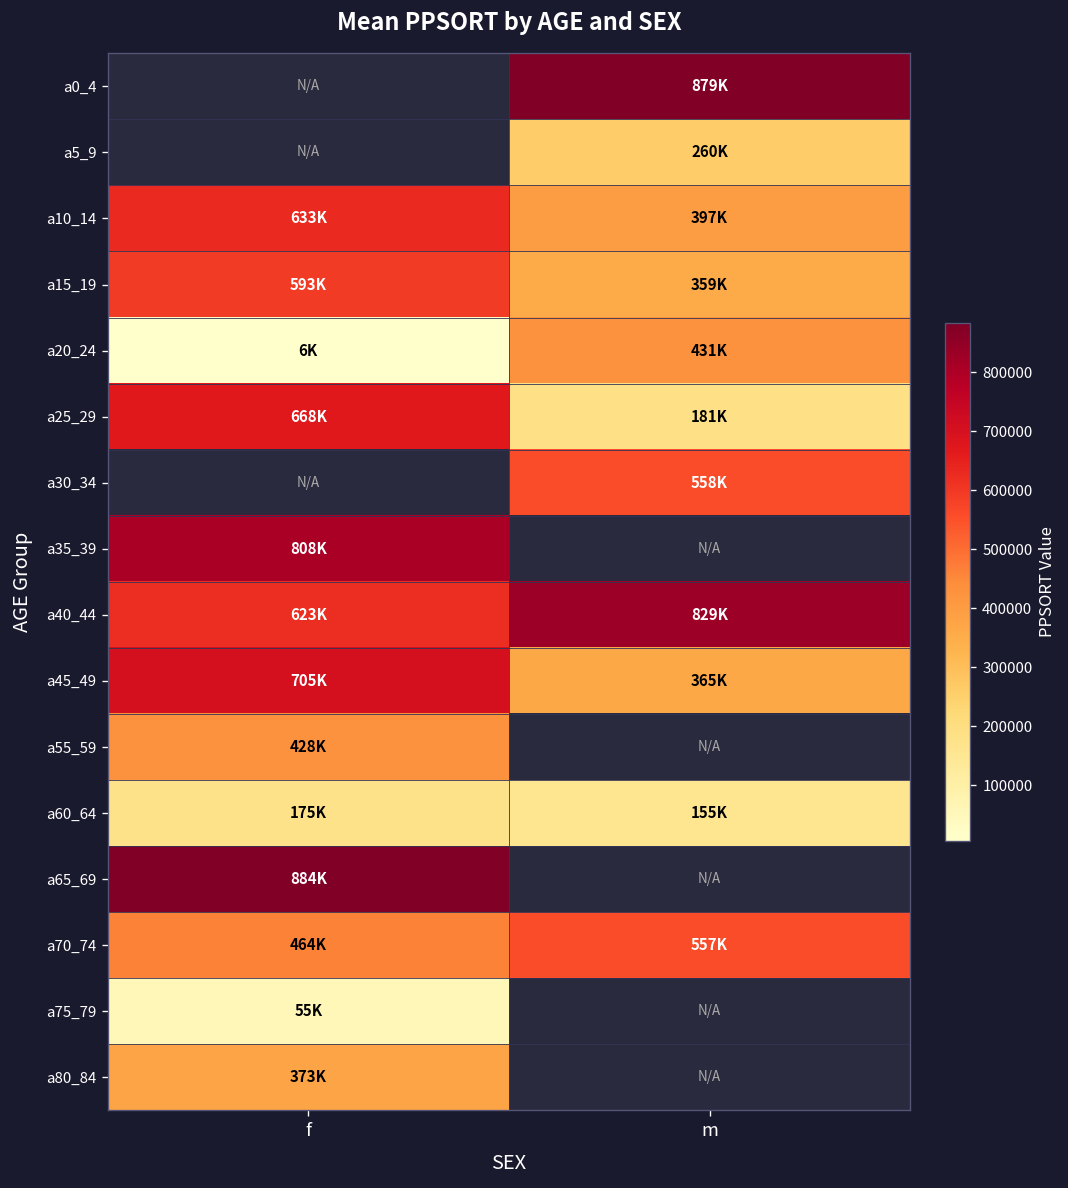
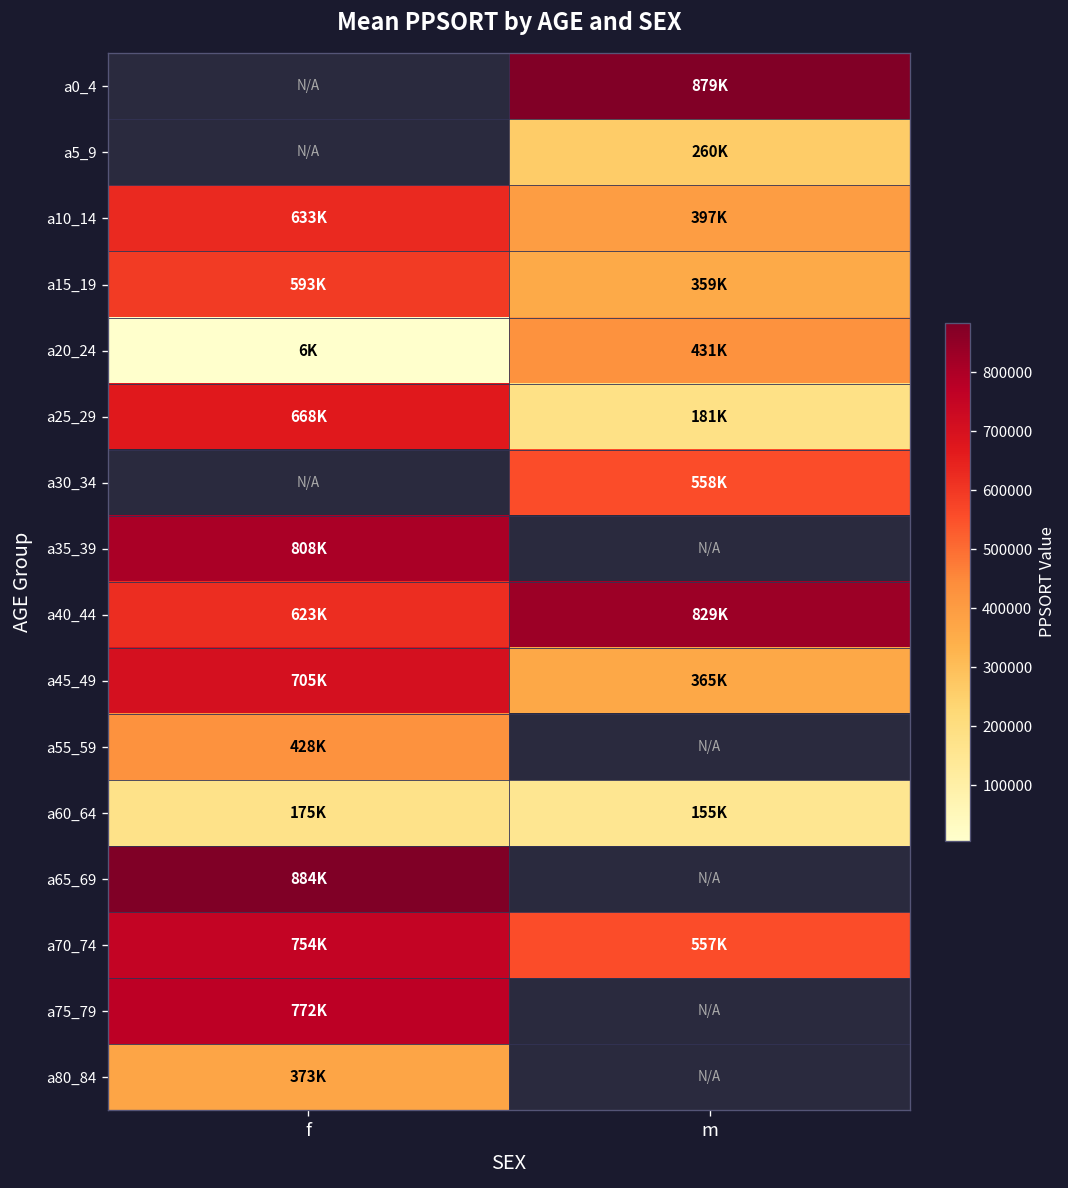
a70_74, f: 464K -> 754K
a75_79, f: 55K -> 772K
